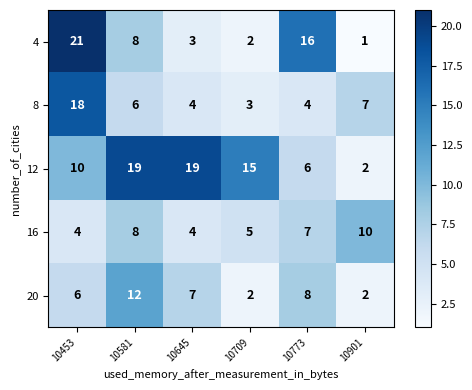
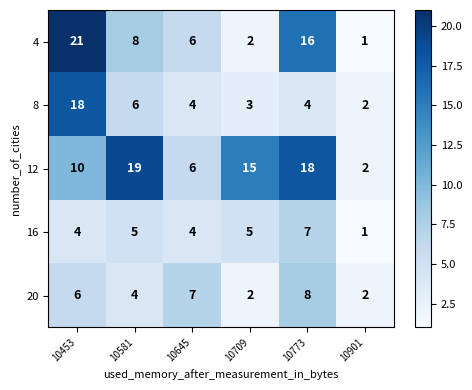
4, 10645: 3 -> 6
8, 10901: 7 -> 2
12, 10645: 19 -> 6
12, 10773: 6 -> 18
16, 10581: 8 -> 5
16, 10901: 10 -> 1
20, 10581: 12 -> 4
